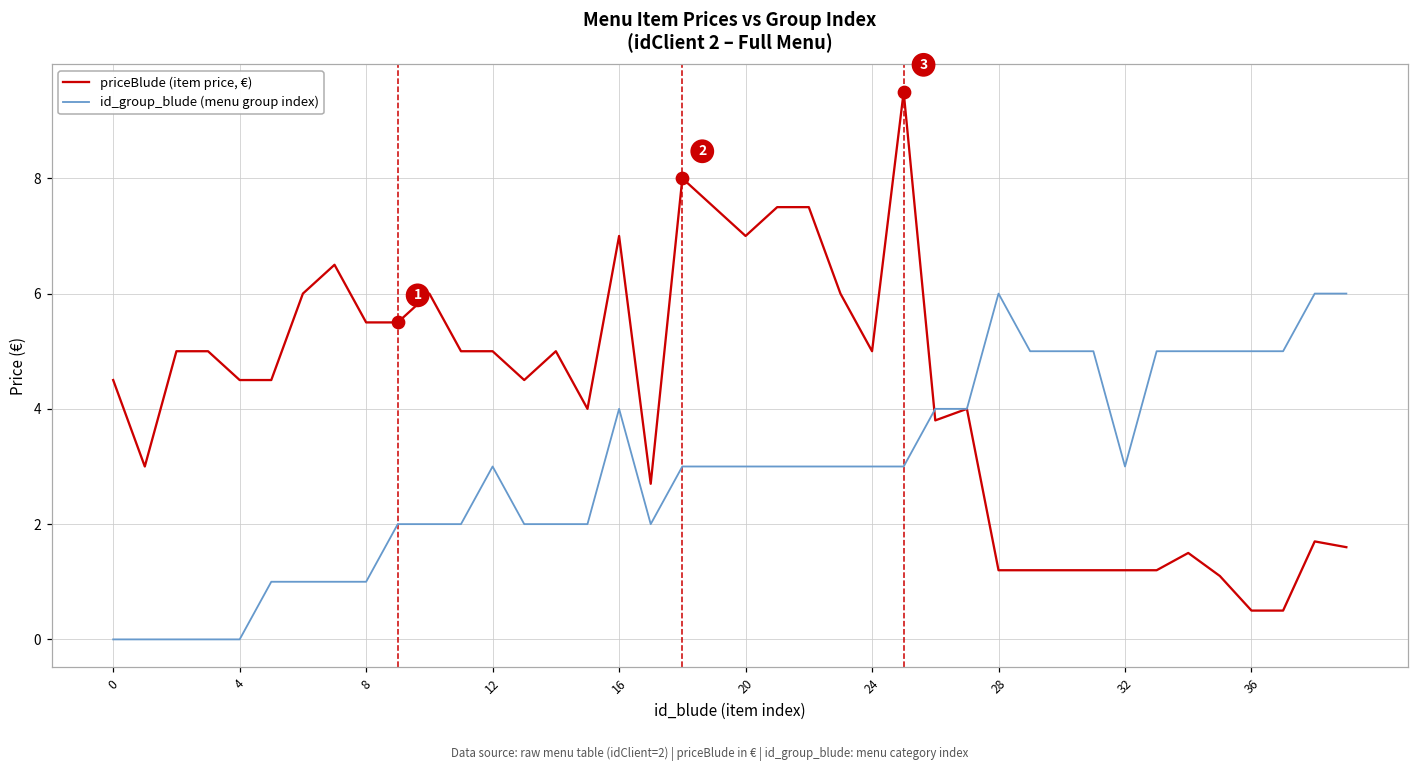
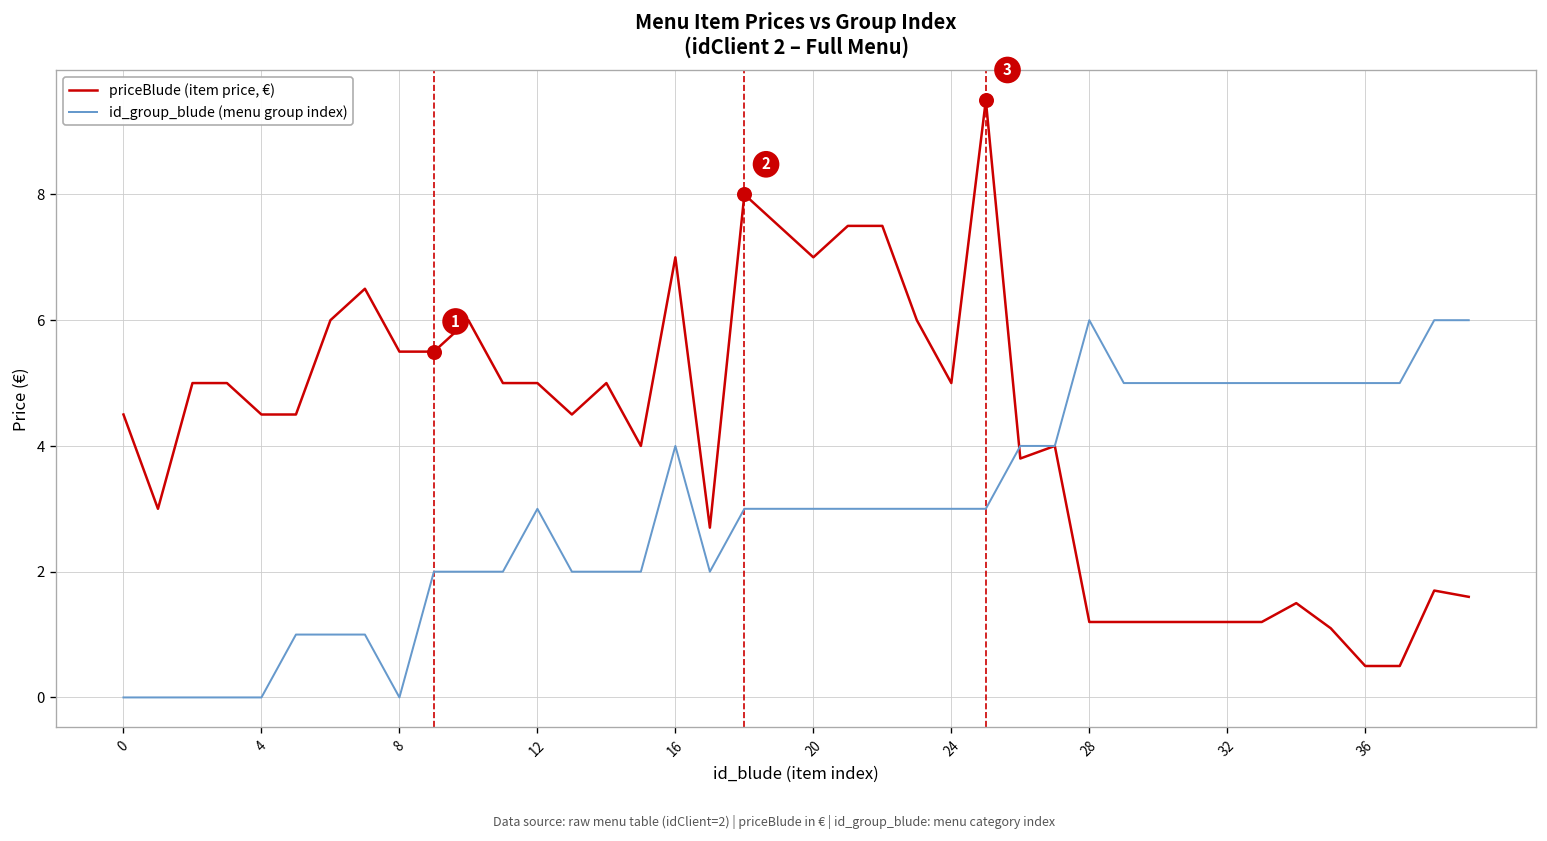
id_group_blude (menu group index), 8: 1 -> 0
id_group_blude (menu group index), 32: 3 -> 5
